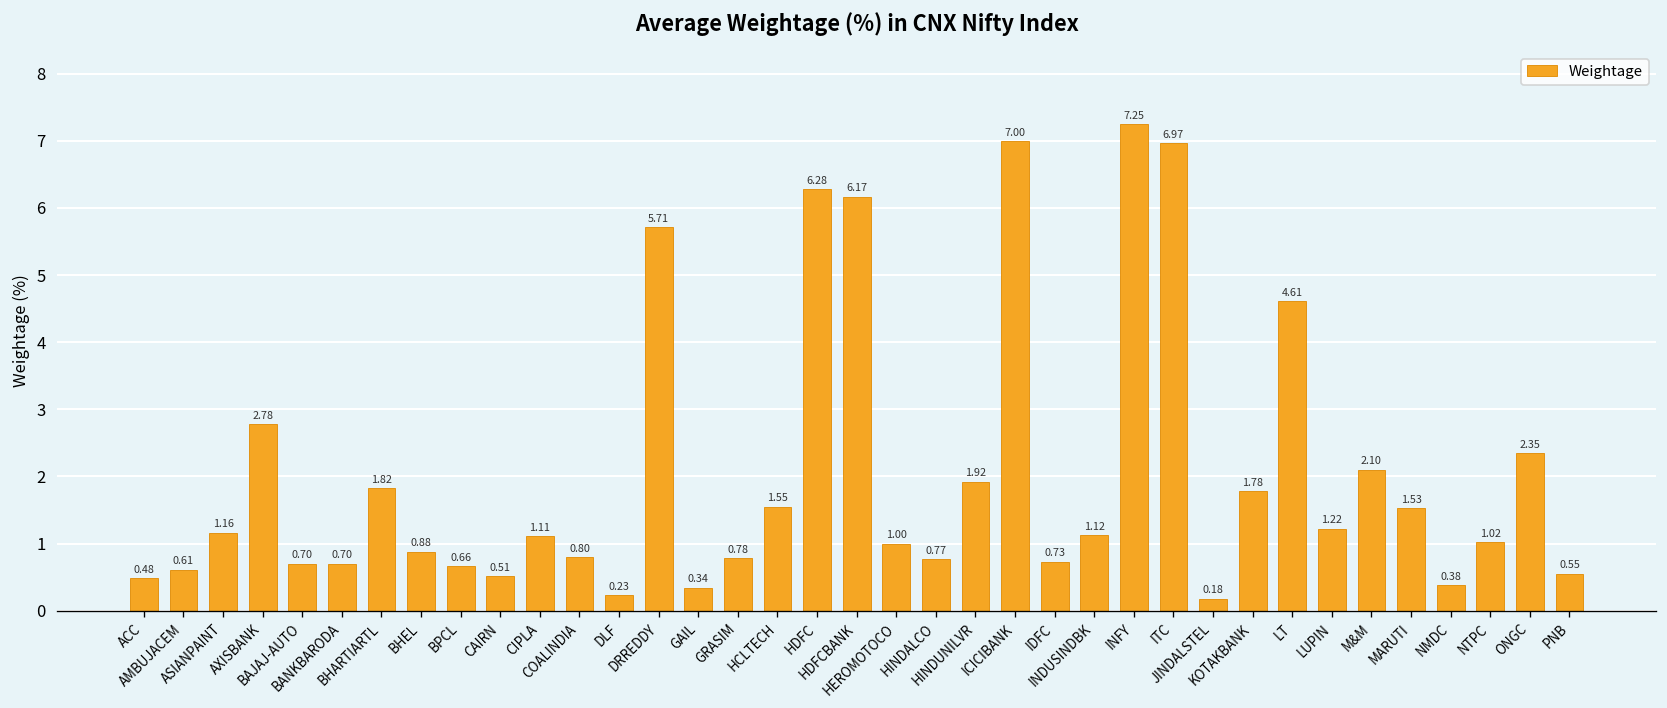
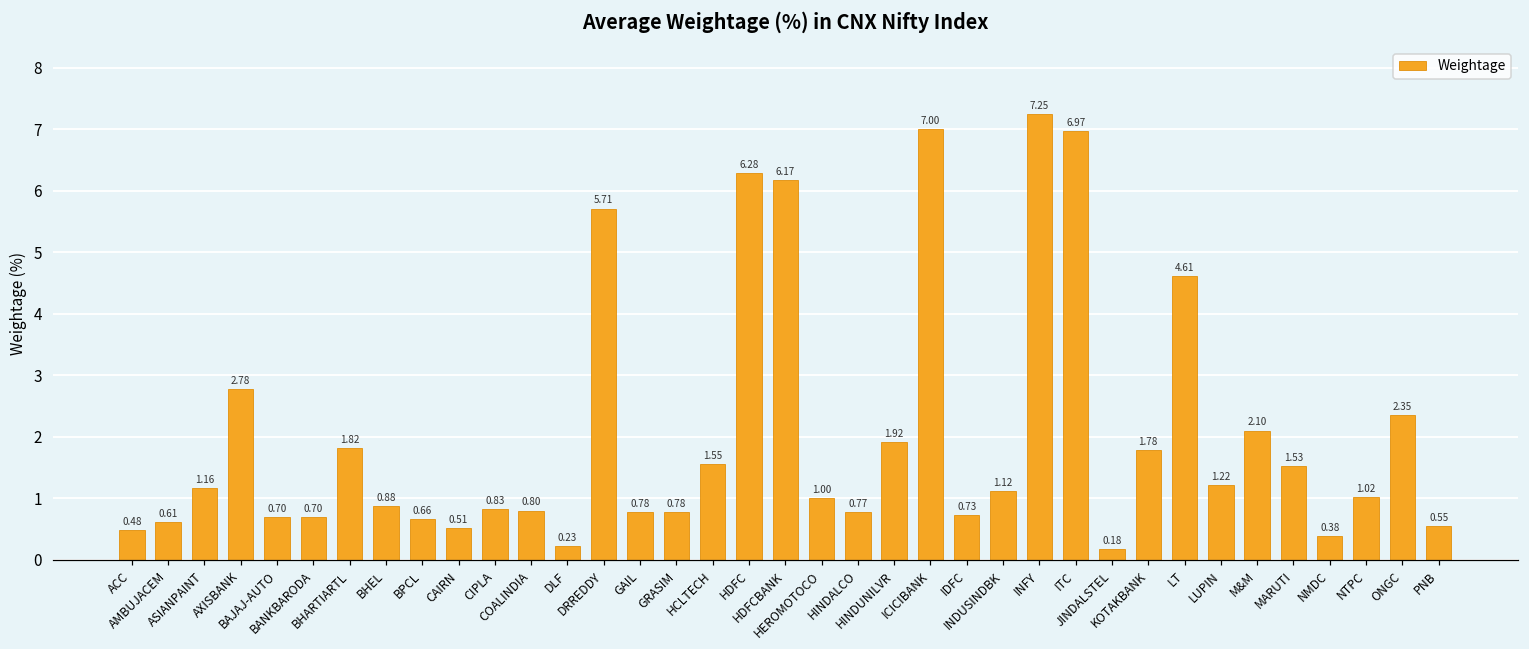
CIPLA: 1.11 -> 0.83
GAIL: 0.34 -> 0.78
